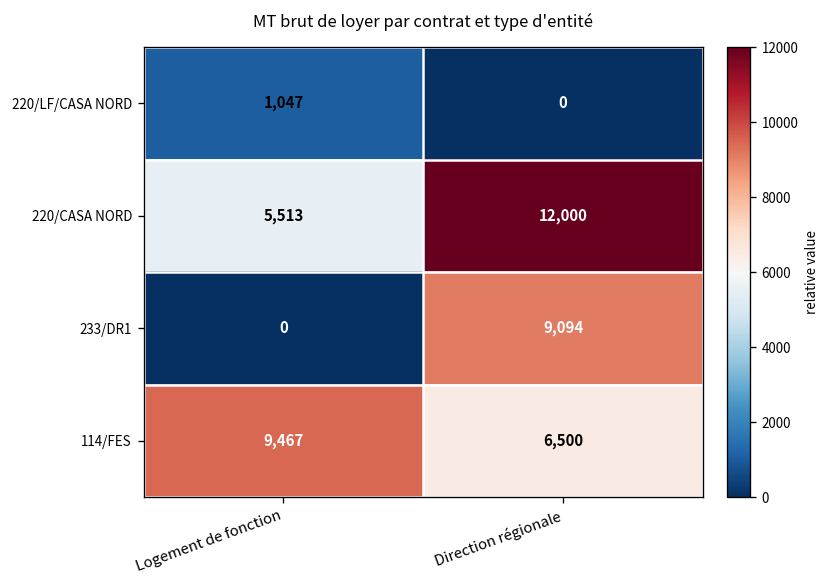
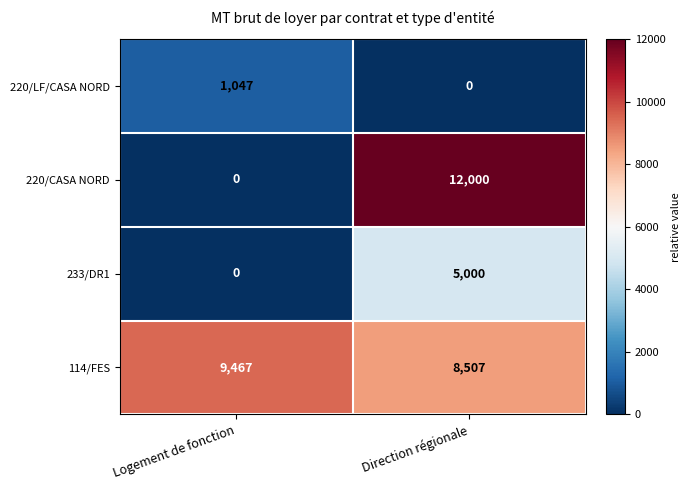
220/CASA NORD, Logement de fonction: 5,513 -> 0
233/DR1, Direction régionale: 9,094 -> 5,000
114/FES, Direction régionale: 6,500 -> 8,507
